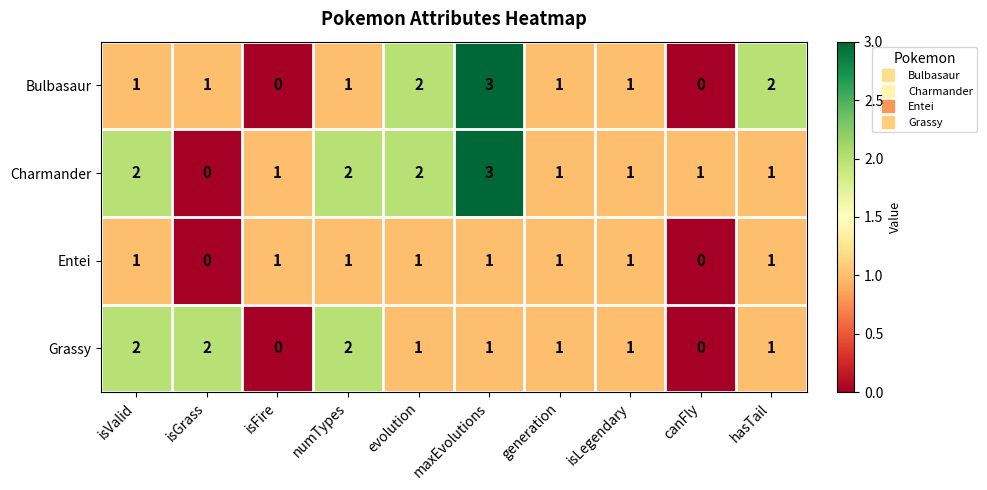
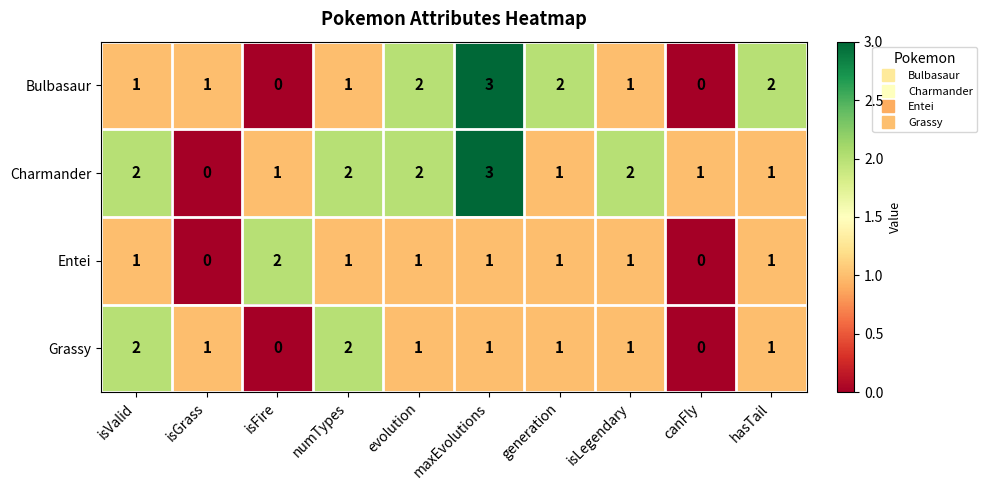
Bulbasaur, generation: 1 -> 2
Charmander, isLegendary: 1 -> 2
Entei, isFire: 1 -> 2
Grassy, isGrass: 2 -> 1
